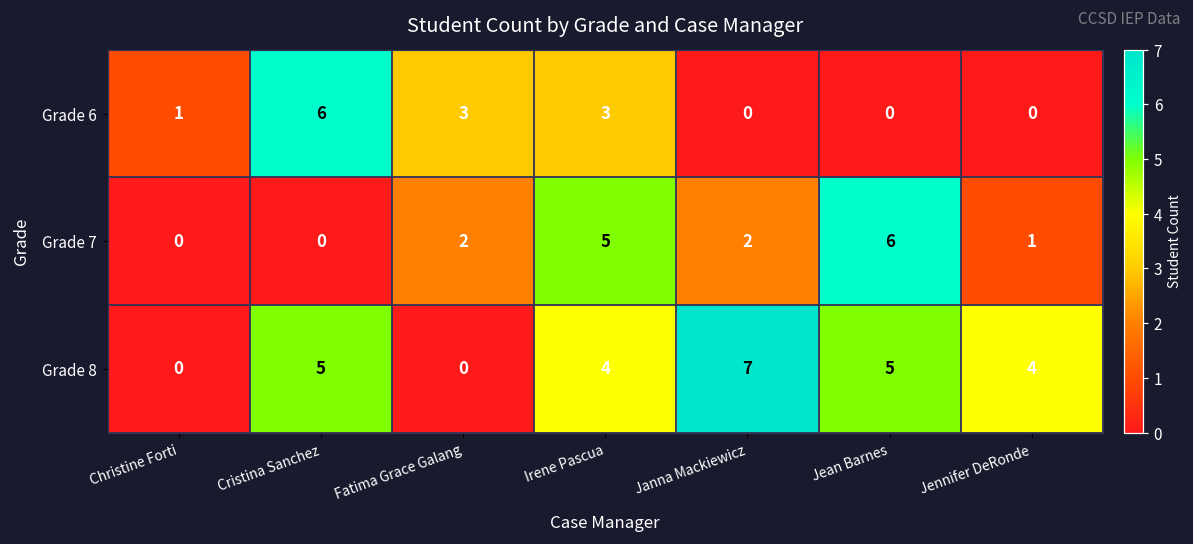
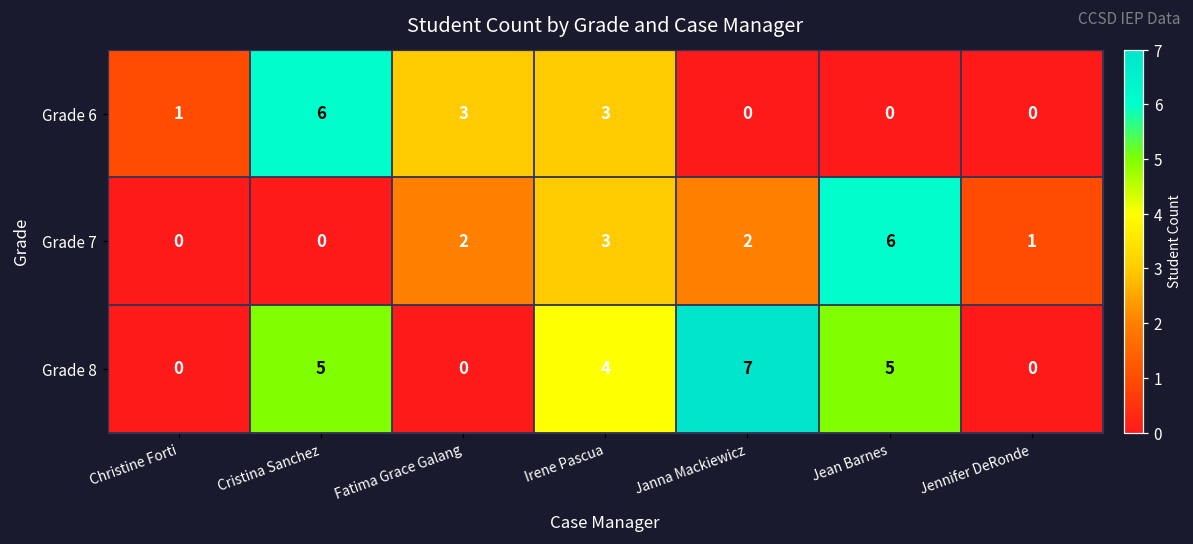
Grade 7, Irene Pascua: 5 -> 3
Grade 8, Jennifer DeRonde: 4 -> 0
